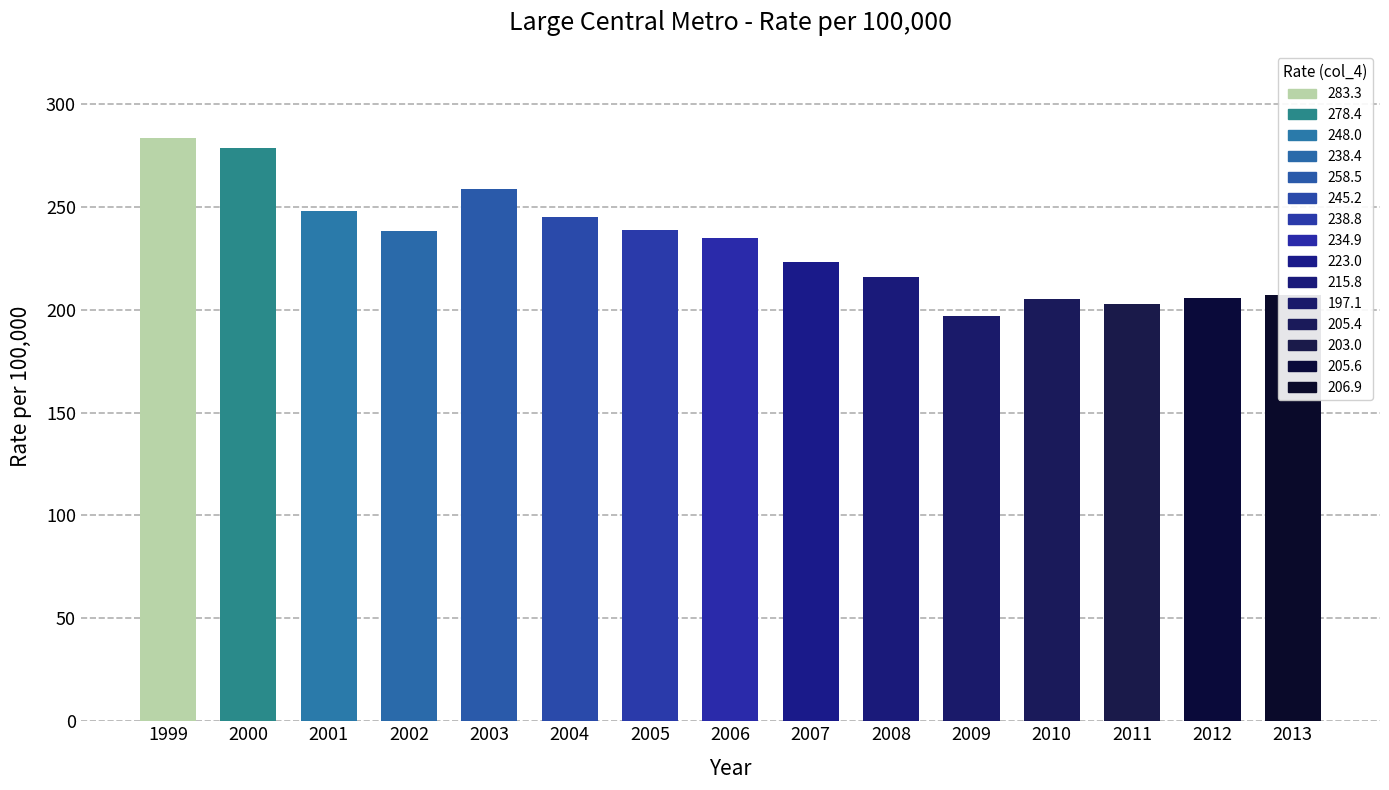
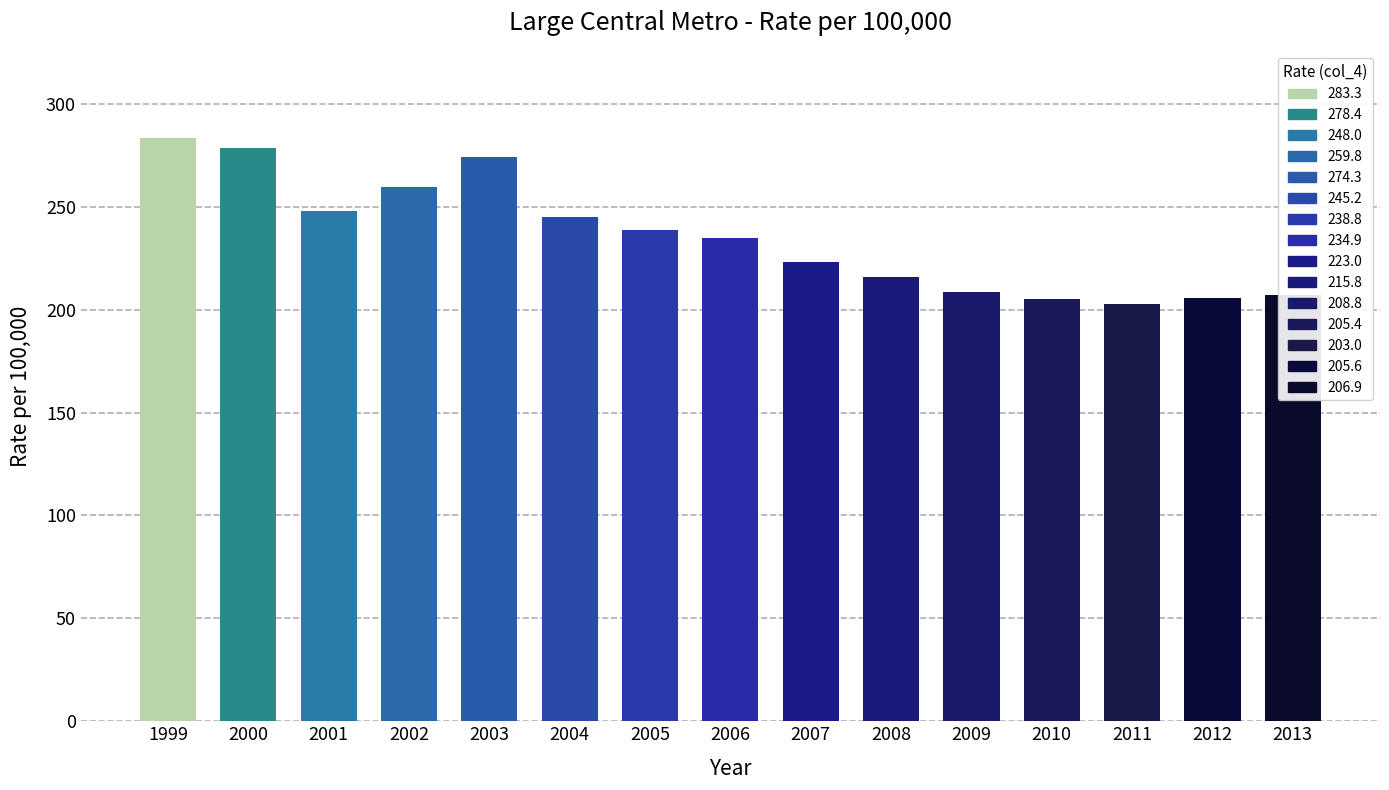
2002: 238 -> 260
2003: 259 -> 274
2009: 197 -> 209
